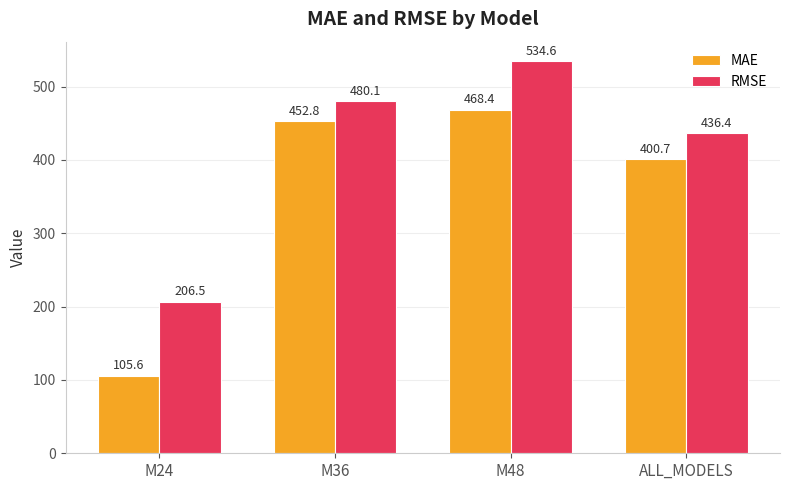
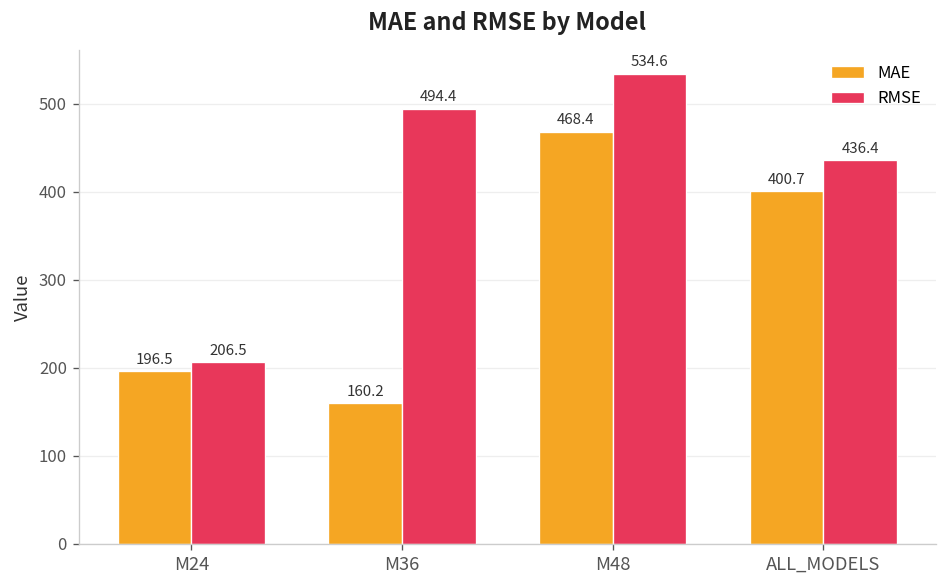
MAE, M24: 105.6 -> 196.5
MAE, M36: 452.8 -> 160.2
RMSE, M36: 480.1 -> 494.4
